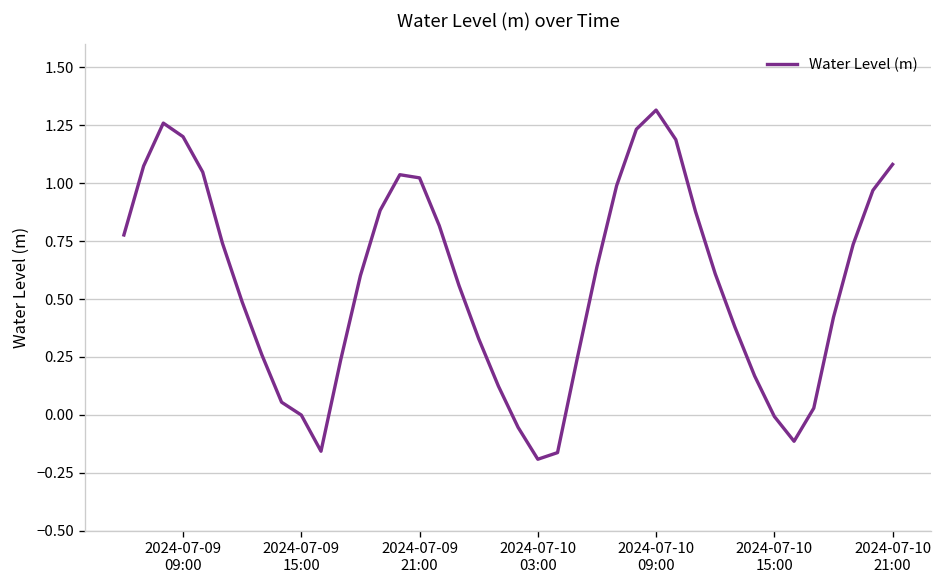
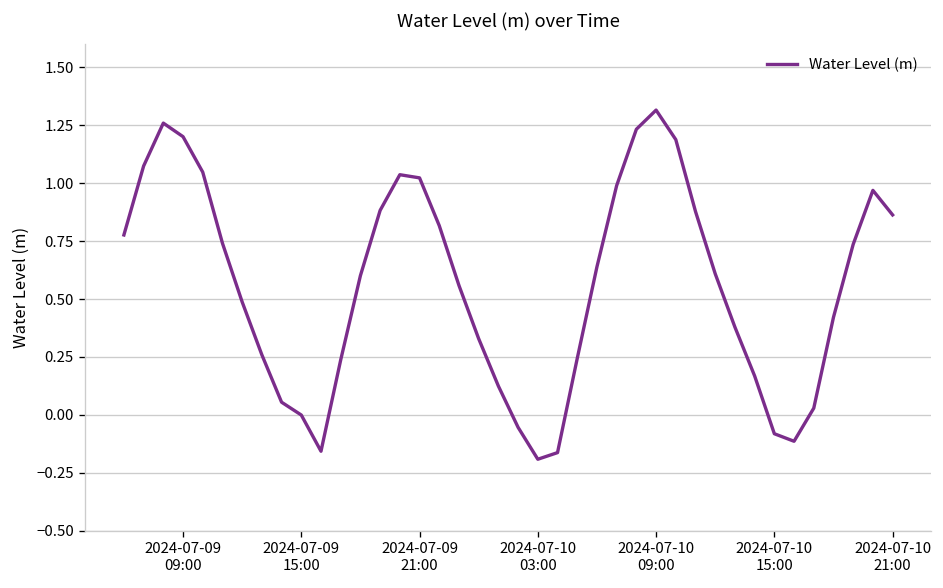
2024-07-10 15:00: -0.01 -> -0.08
2024-07-10 21:00: 1.08 -> 0.86
